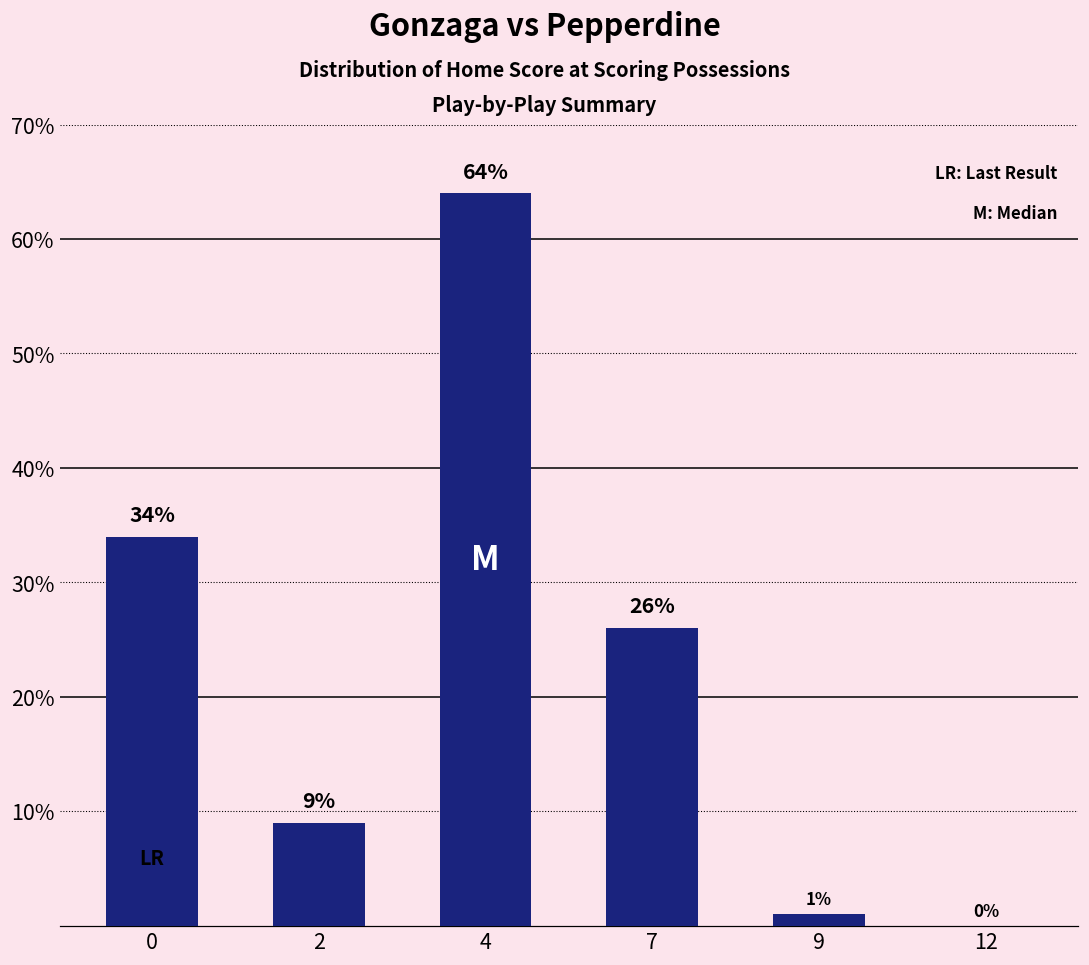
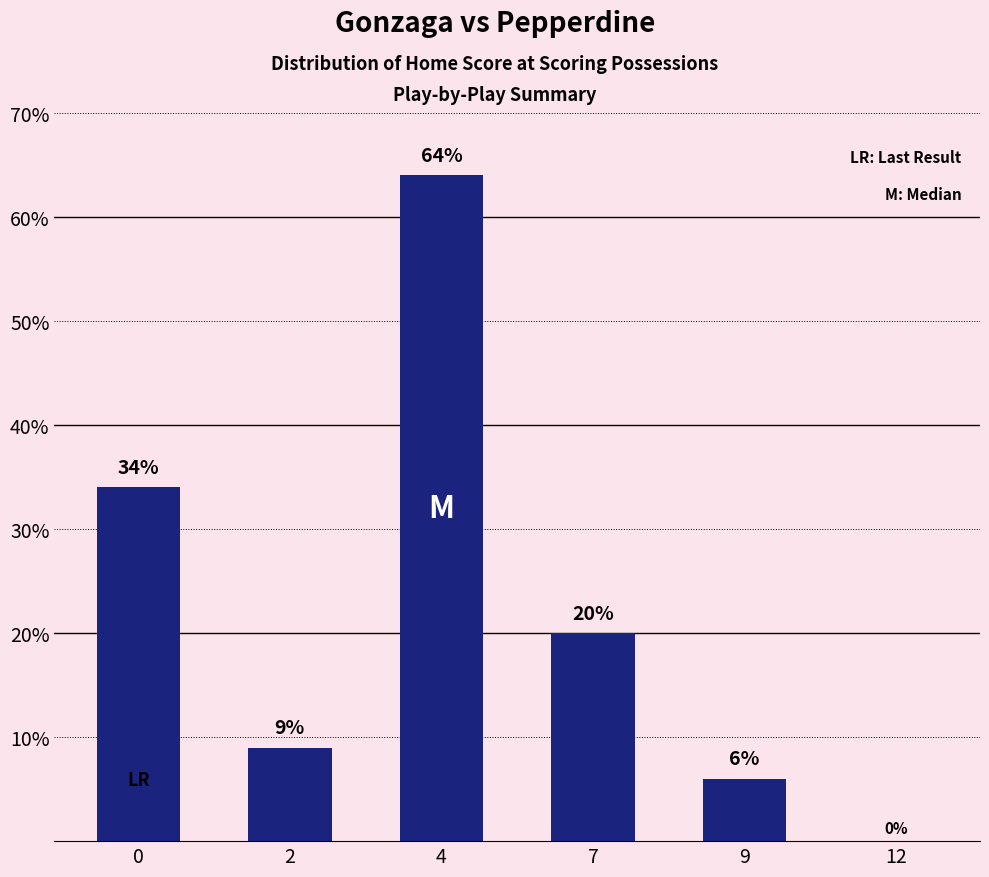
7: 26% -> 20%
9: 1% -> 6%
